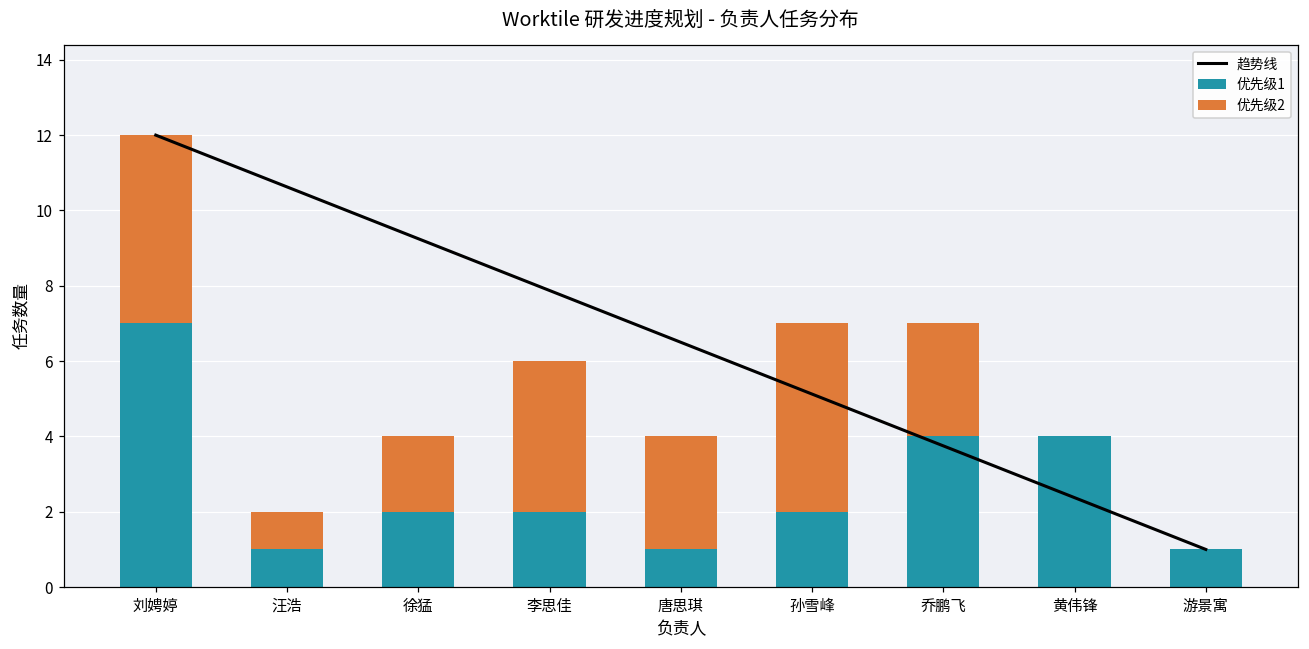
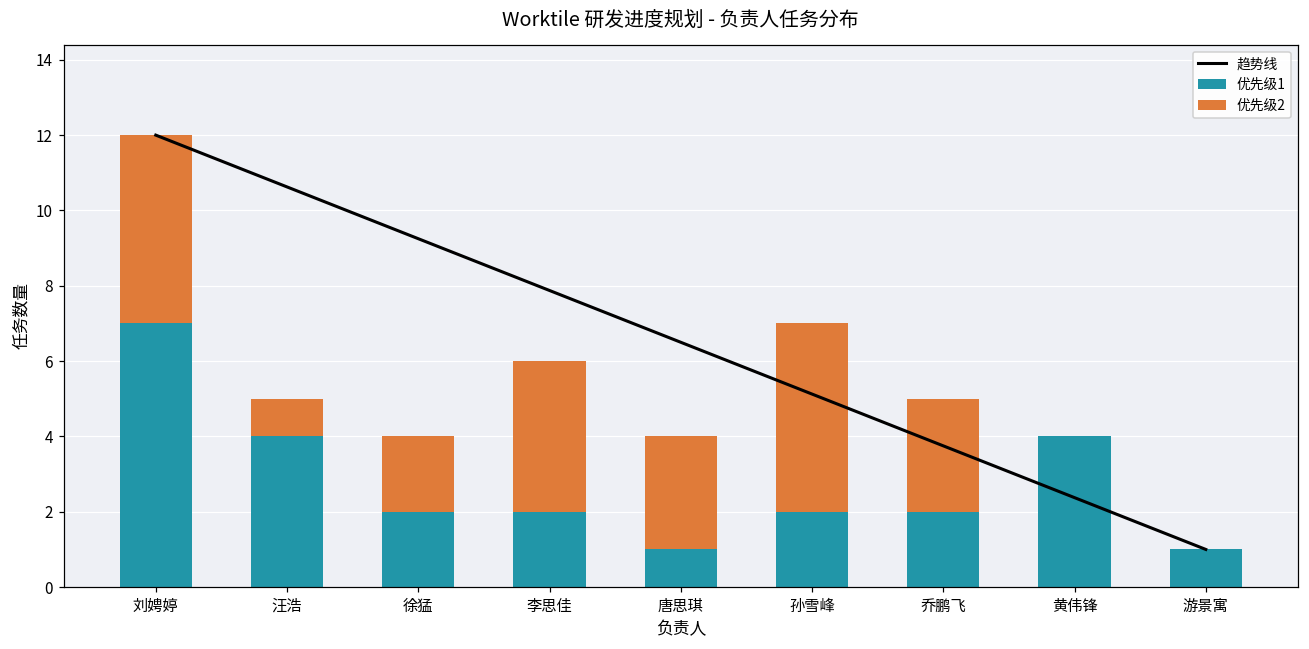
优先级1, 汪浩: 1 -> 4
优先级1, 乔鹏飞: 4 -> 2
